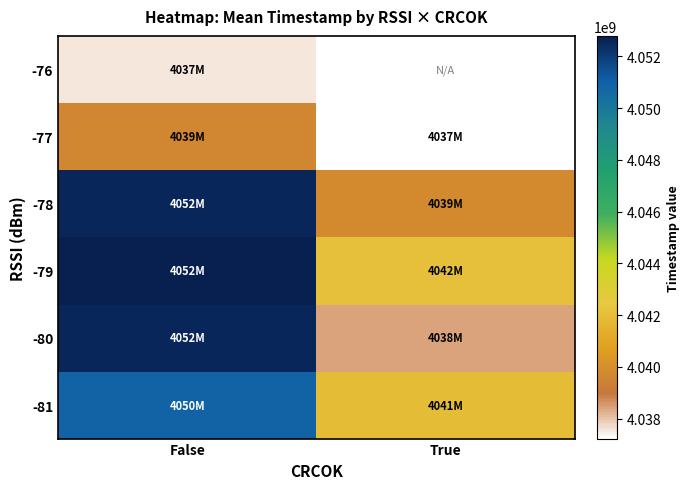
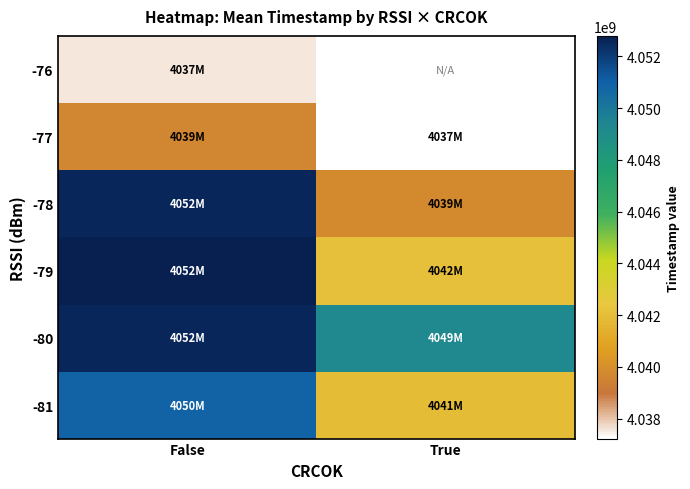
-80, True: 4038M -> 4049M
